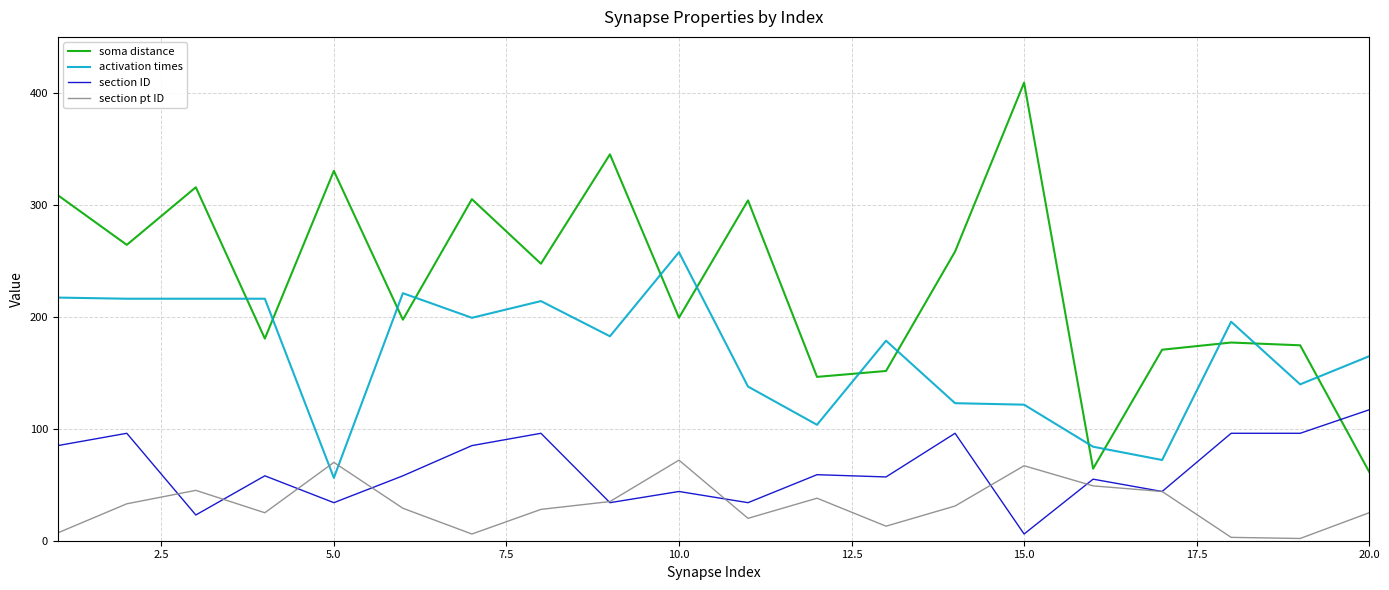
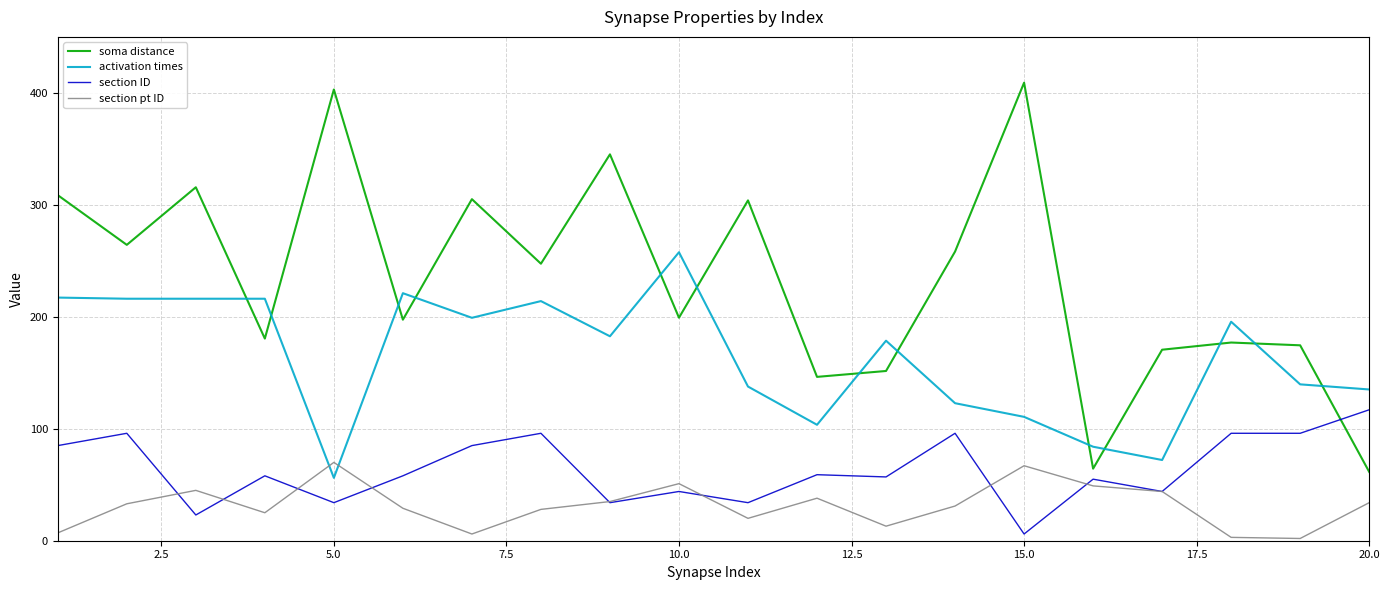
soma distance, 5.0: 330 -> 403
section pt ID, 10.0: 72 -> 51
activation times, 15.0: 122 -> 111
activation times, 20.0: 165 -> 135
section pt ID, 20.0: 25 -> 34
